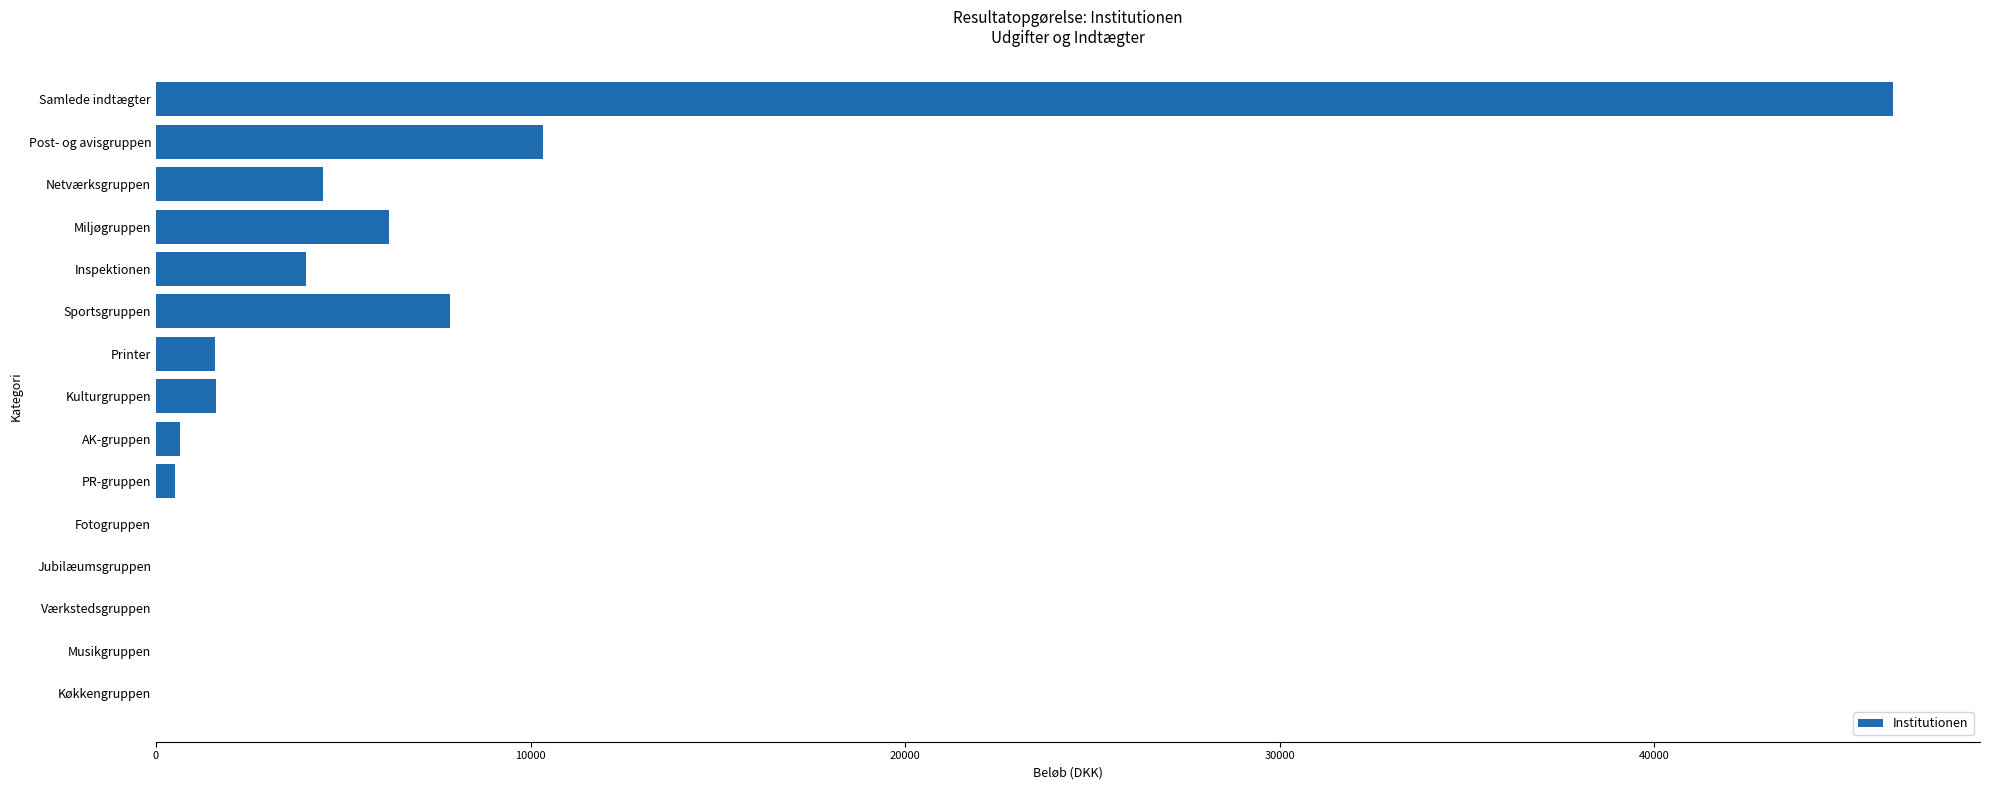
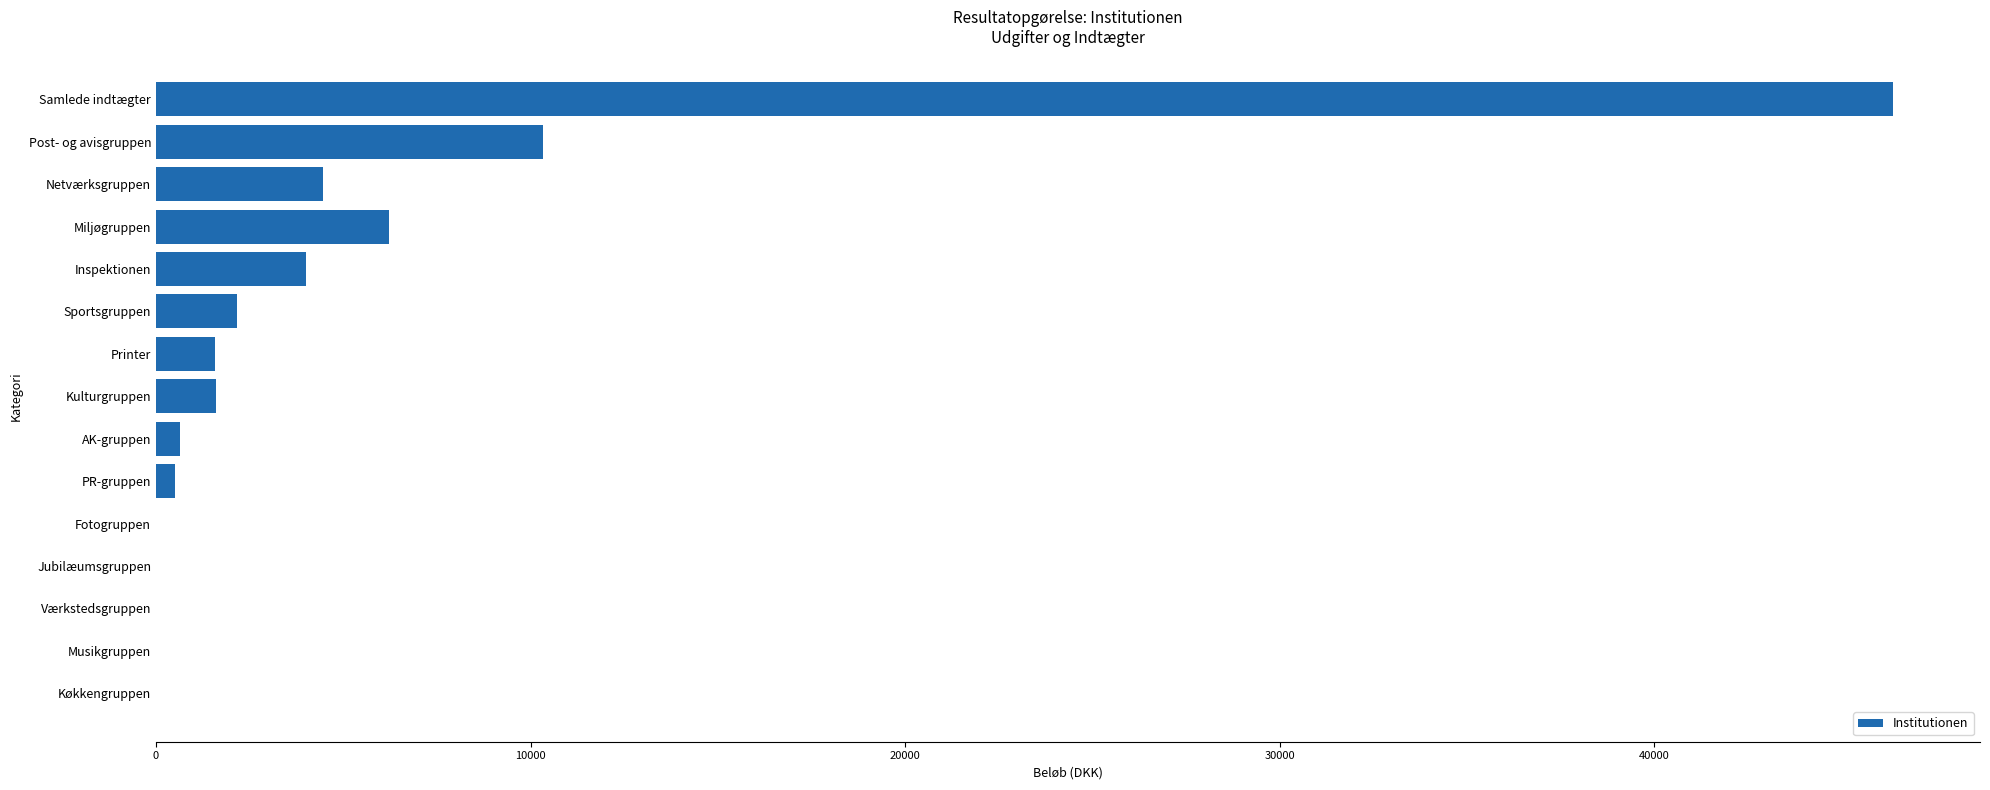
Sportsgruppen: 7800 -> 2200
